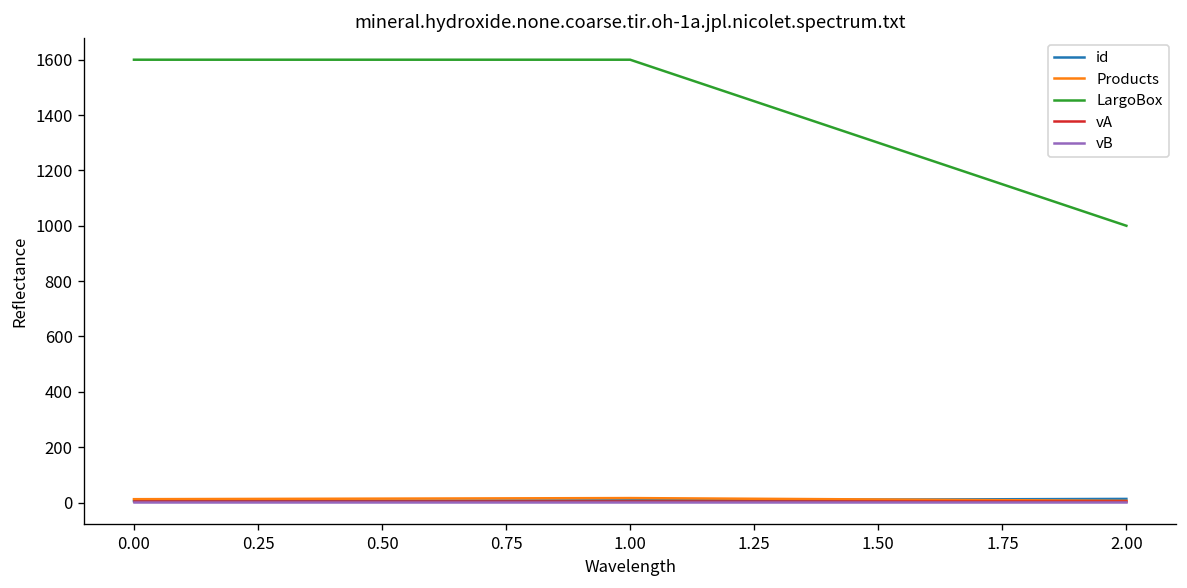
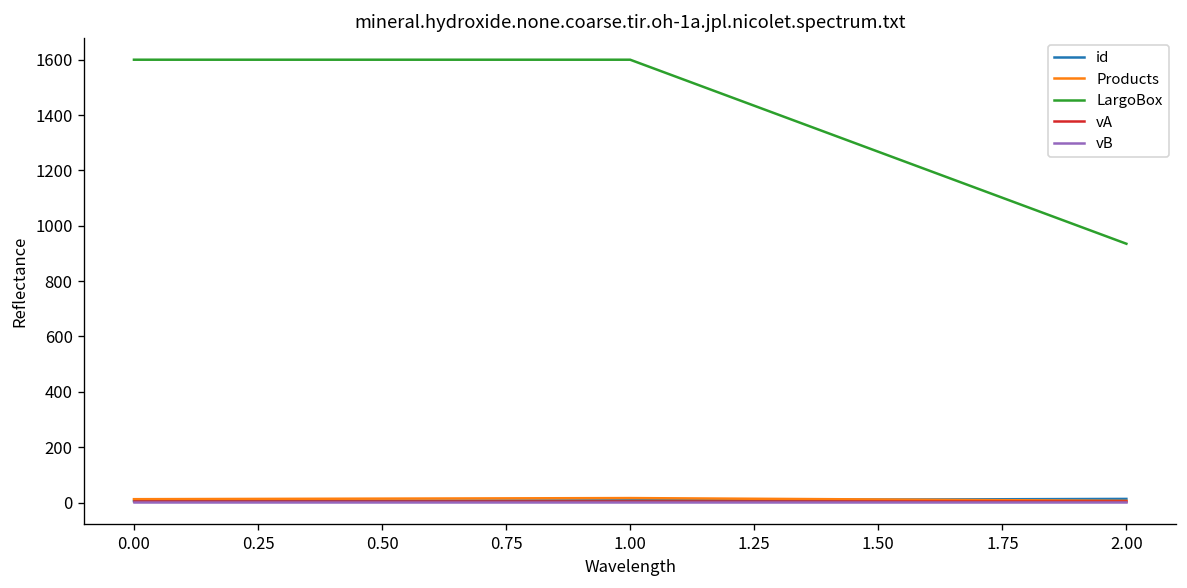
LargoBox, 2.00: 1000 -> 940
